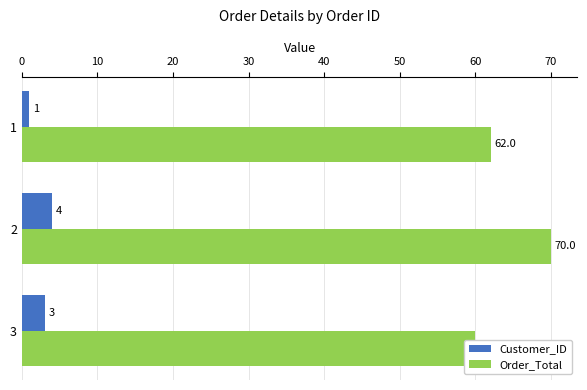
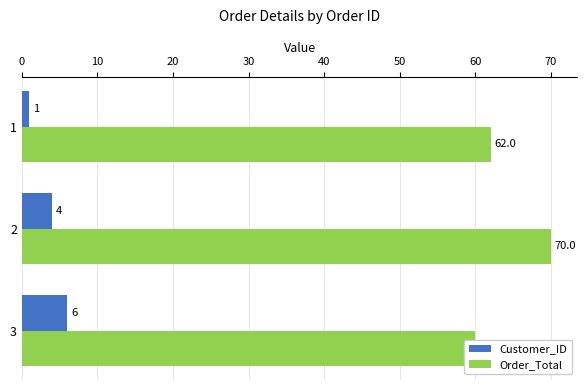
Customer_ID, 3: 3 -> 6
